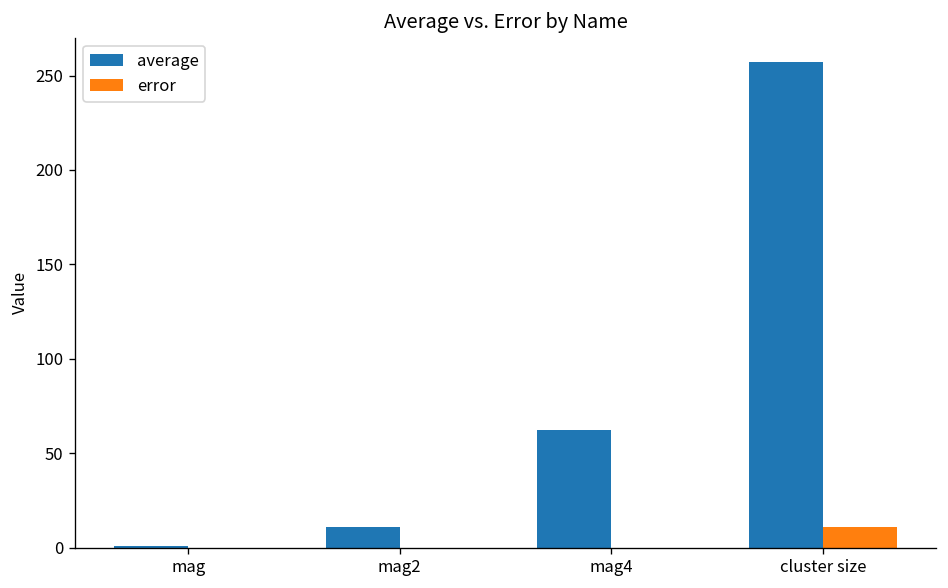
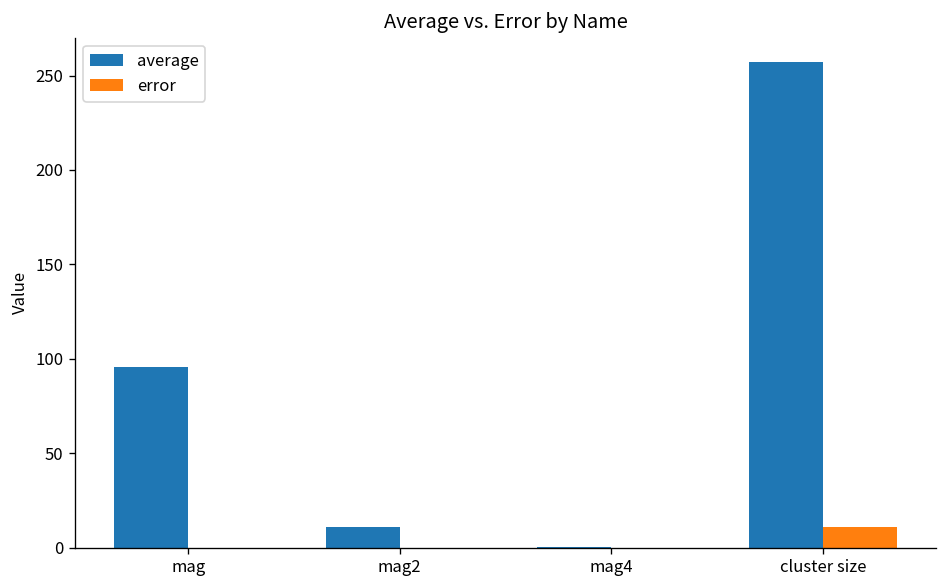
average, mag: 1 -> 96
average, mag4: 62 -> 0
